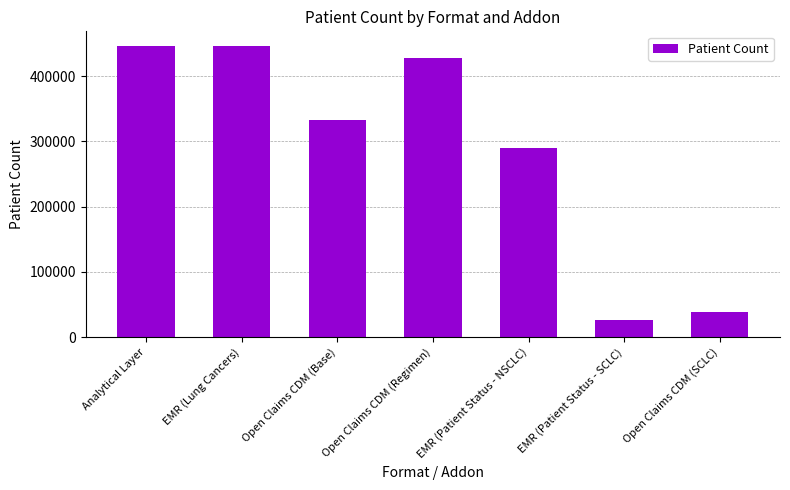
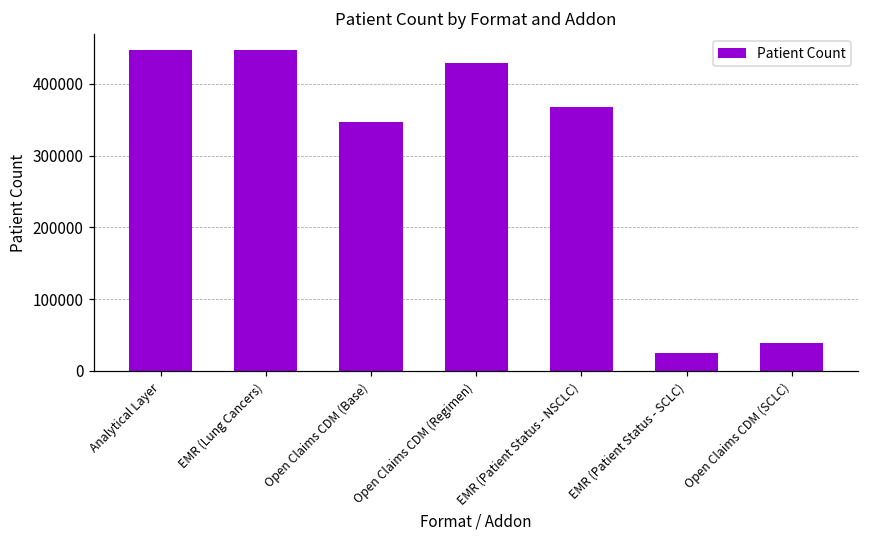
Open Claims CDM (Base): 330000 -> 350000
EMR (Patient Status - NSCLC): 290000 -> 370000
